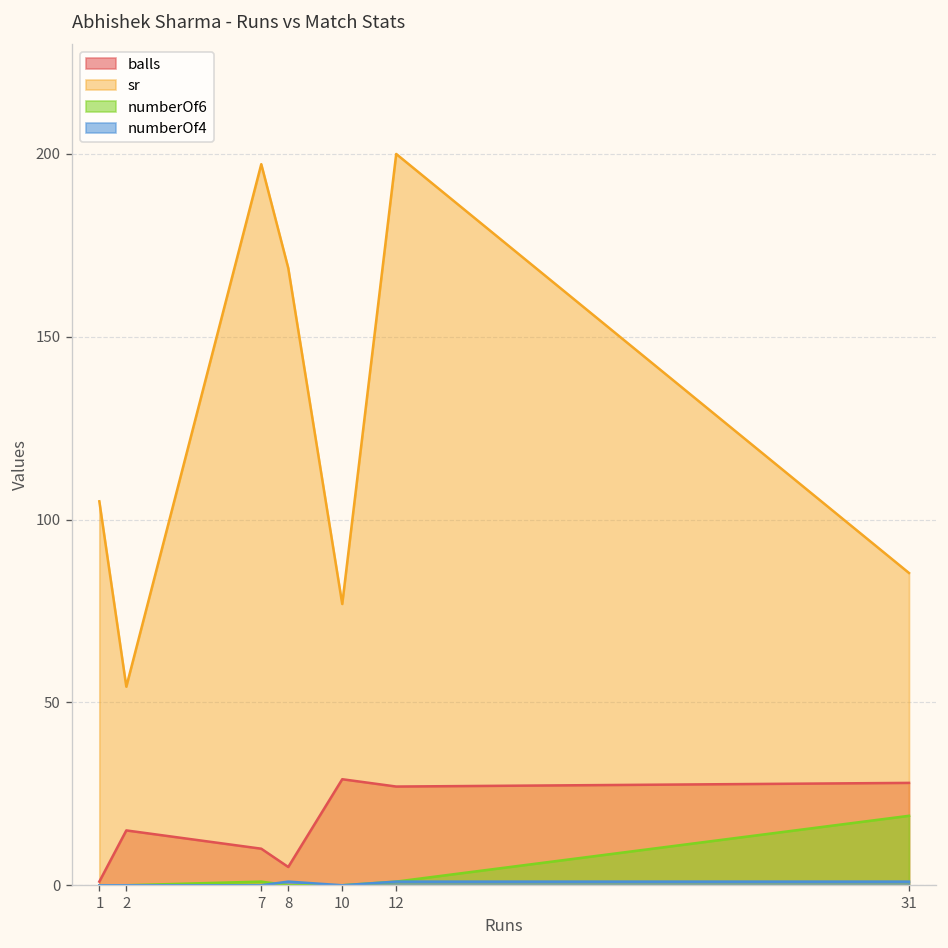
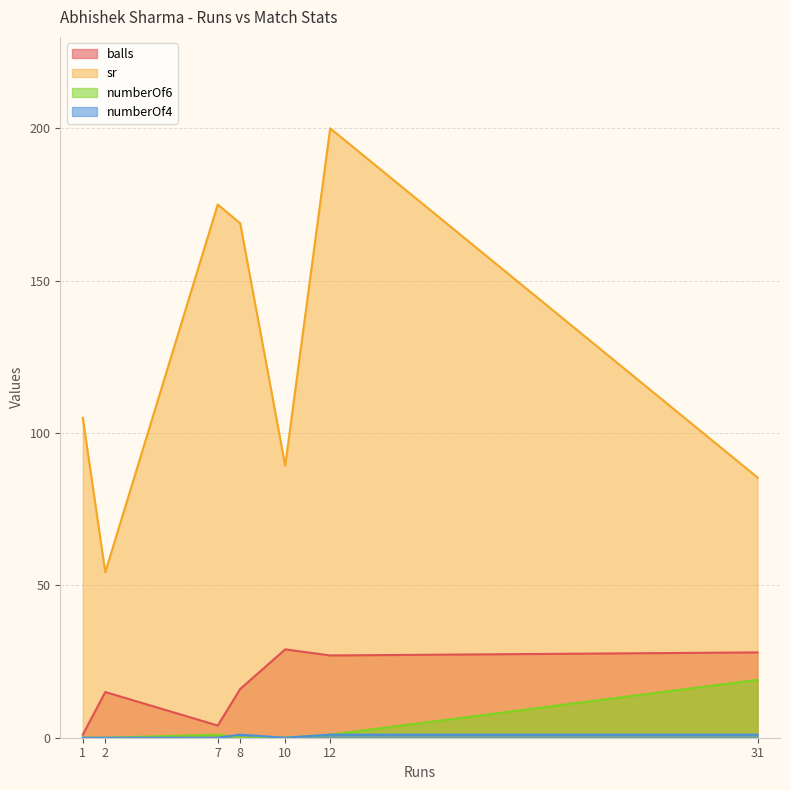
balls, 7: 10 -> 4
sr, 7: 197 -> 175
balls, 8: 5 -> 16
sr, 10: 77 -> 89
